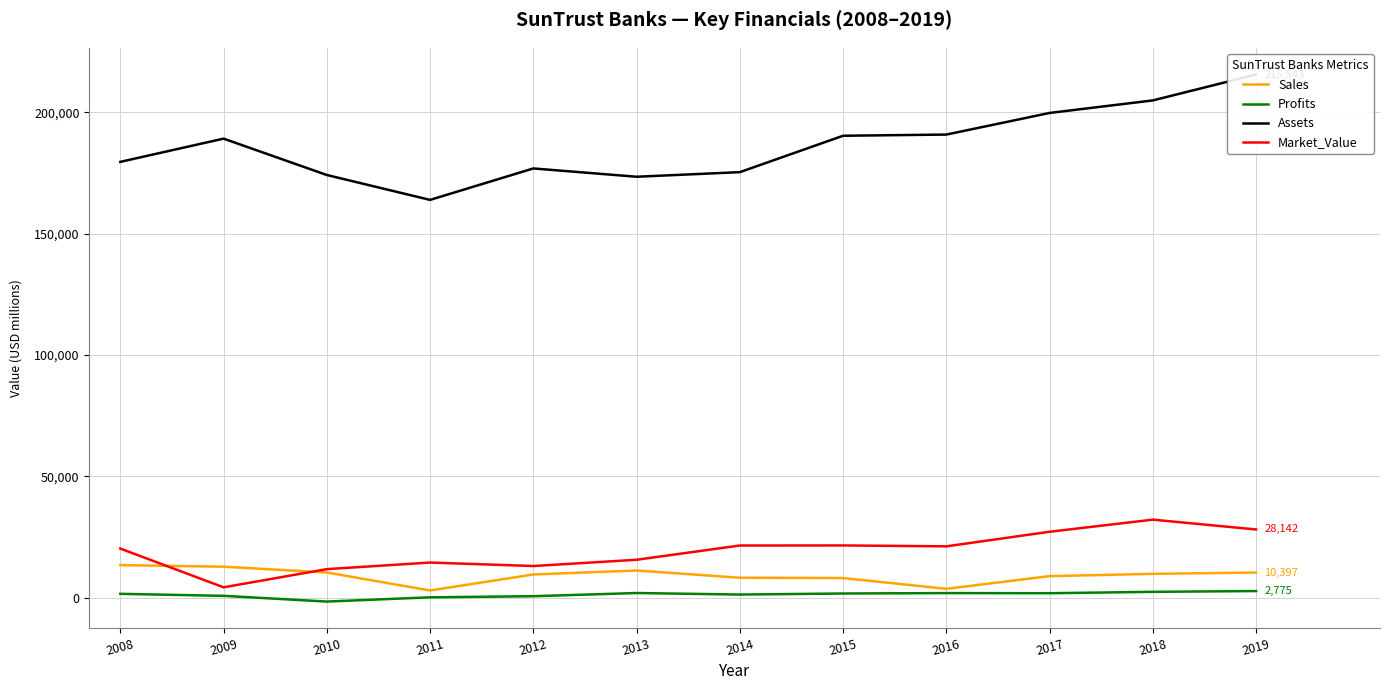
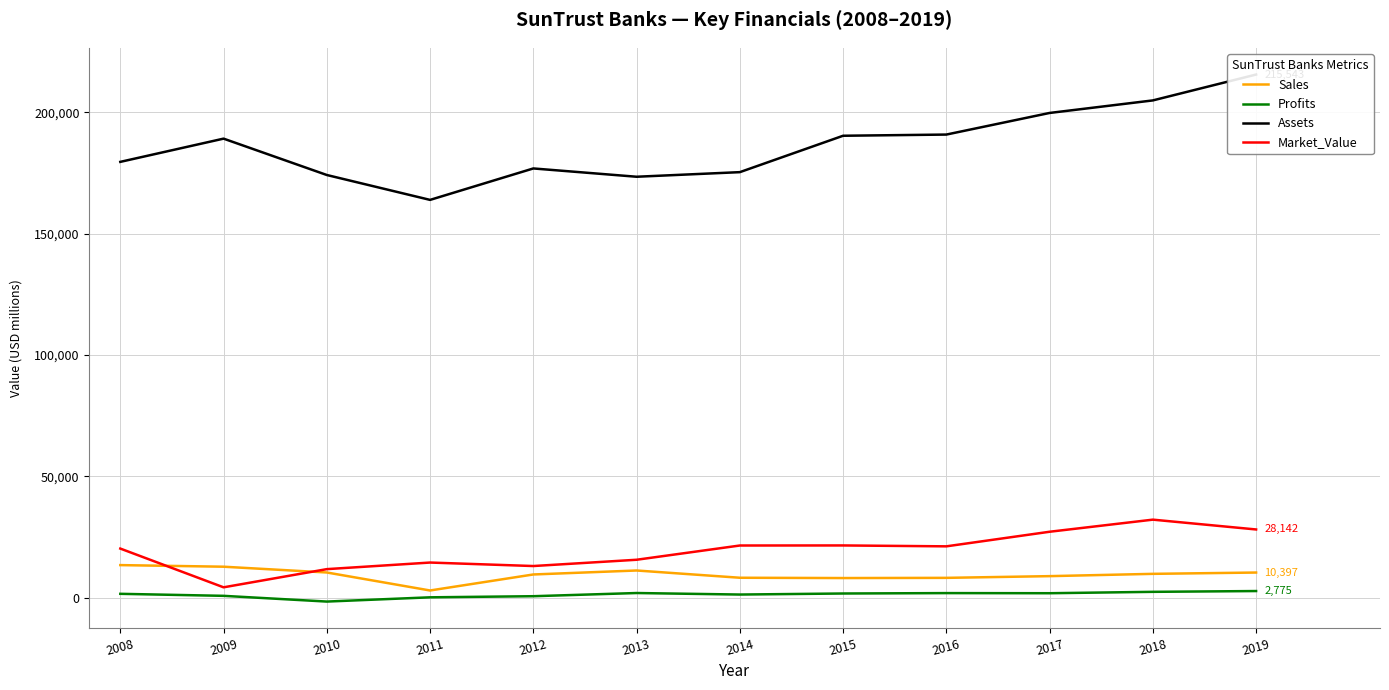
Sales, 2016: 4,000 -> 8,000
